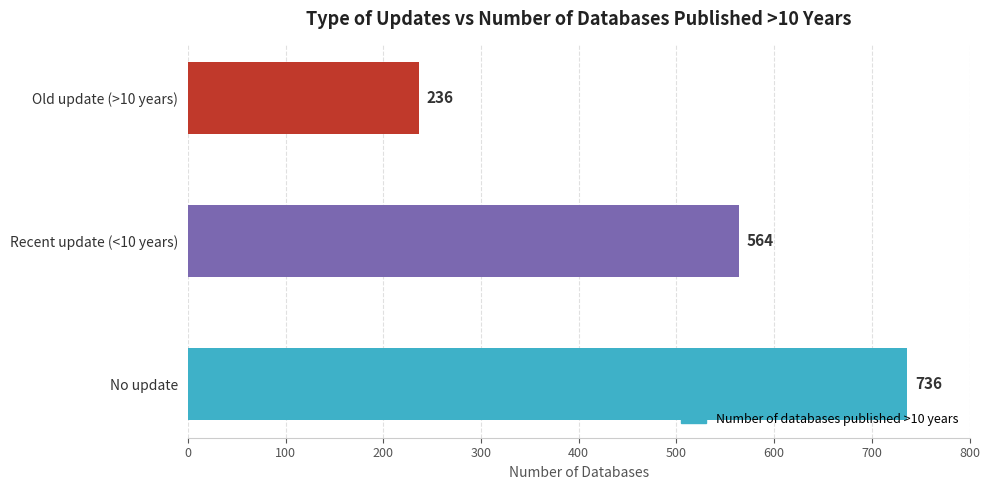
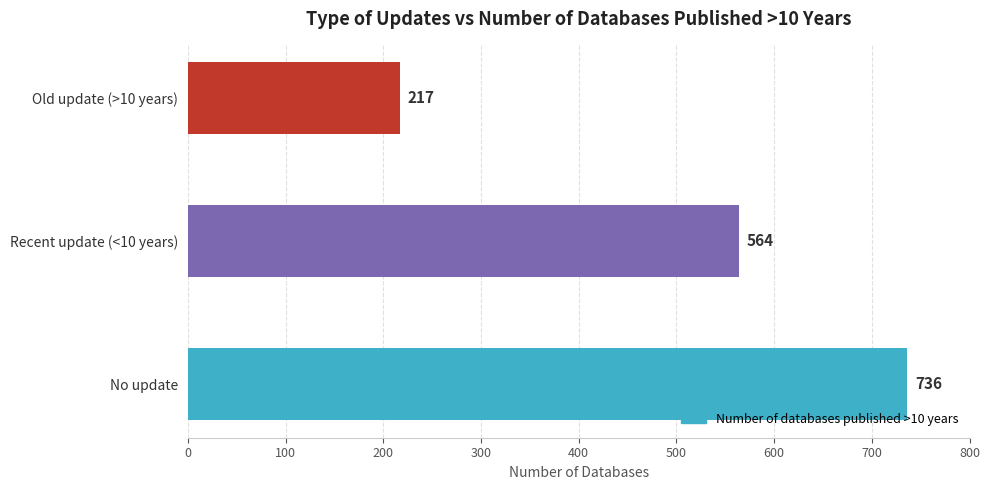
Old update (>10 years): 236 -> 217
